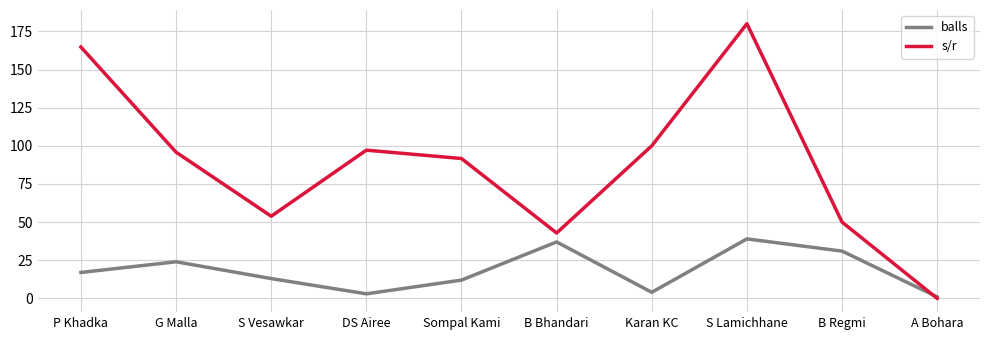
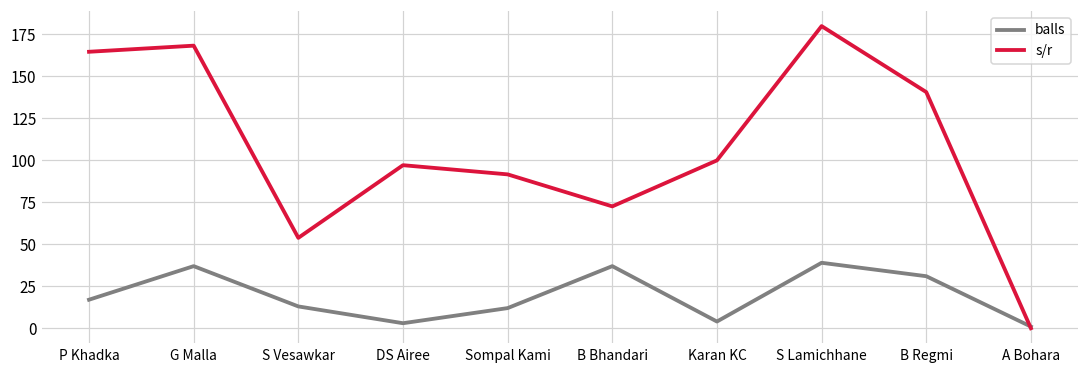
balls, G Malla: 24 -> 37
s/r, G Malla: 96 -> 168
s/r, B Bhandari: 43 -> 73
s/r, B Regmi: 50 -> 141
